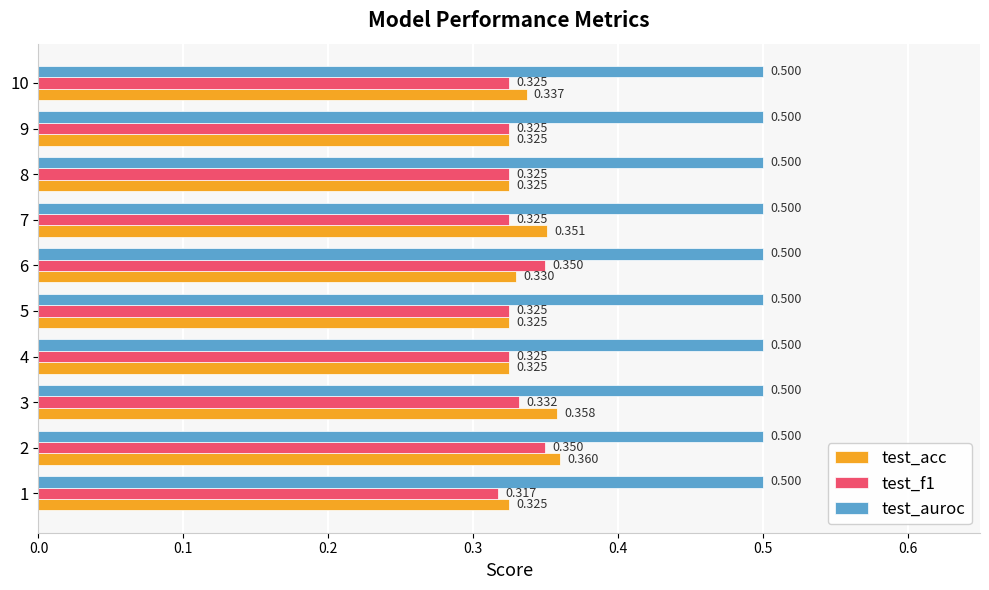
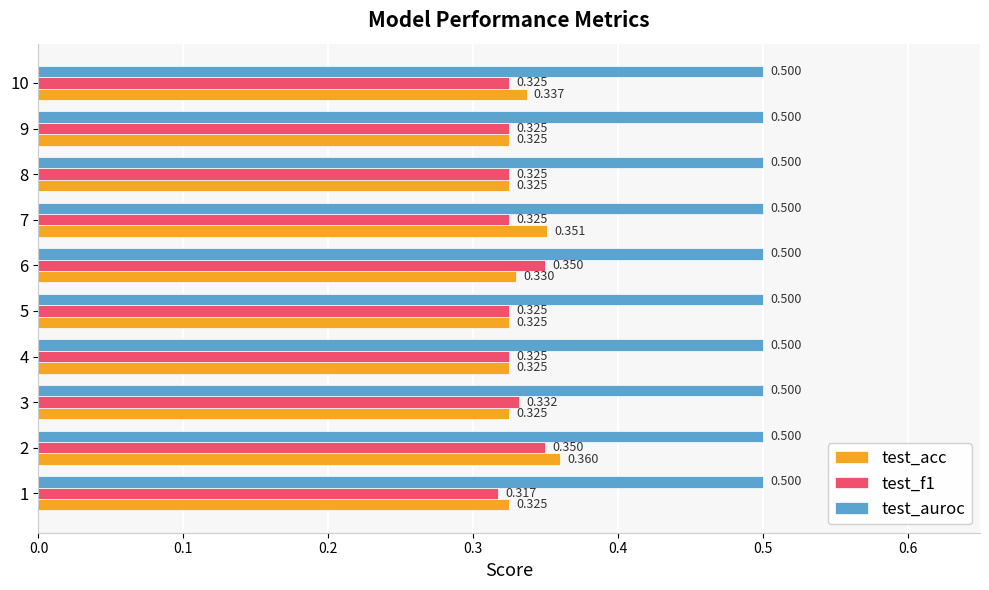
test_acc, 3: 0.358 -> 0.325
